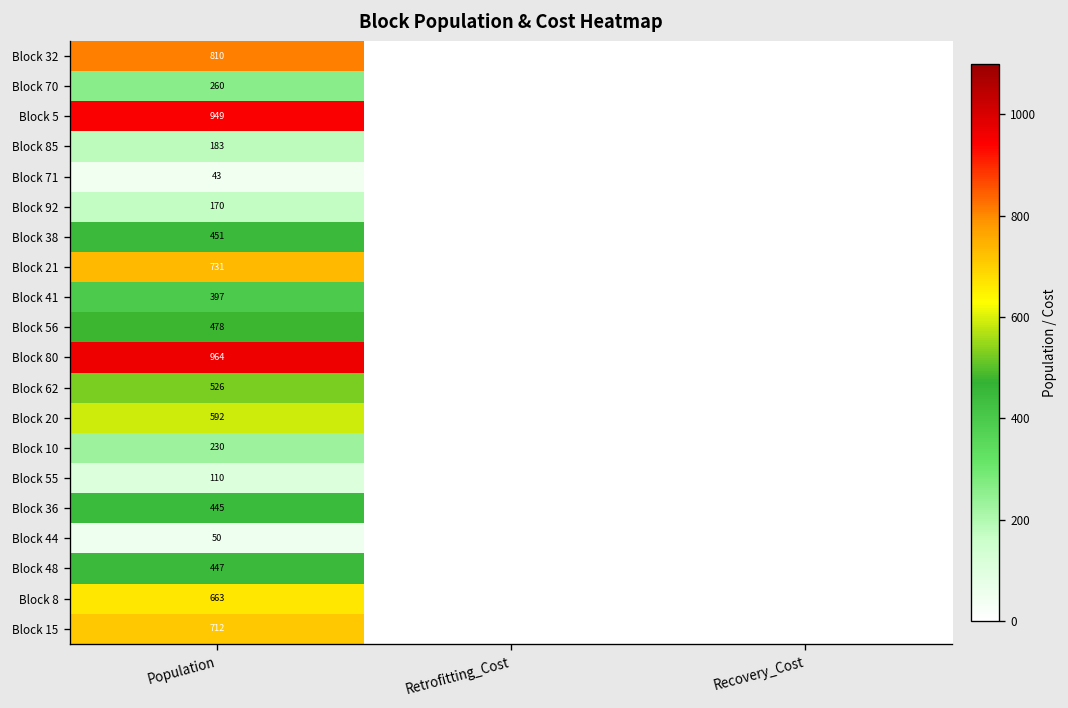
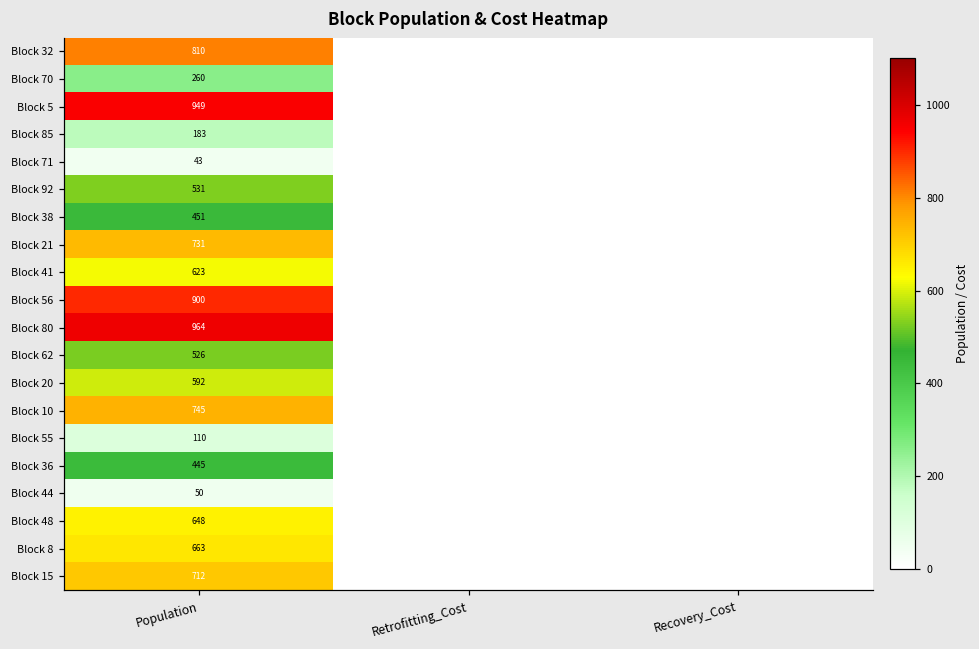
Block 92, Population: 170 -> 531
Block 41, Population: 397 -> 623
Block 56, Population: 478 -> 900
Block 10, Population: 230 -> 745
Block 48, Population: 447 -> 648
